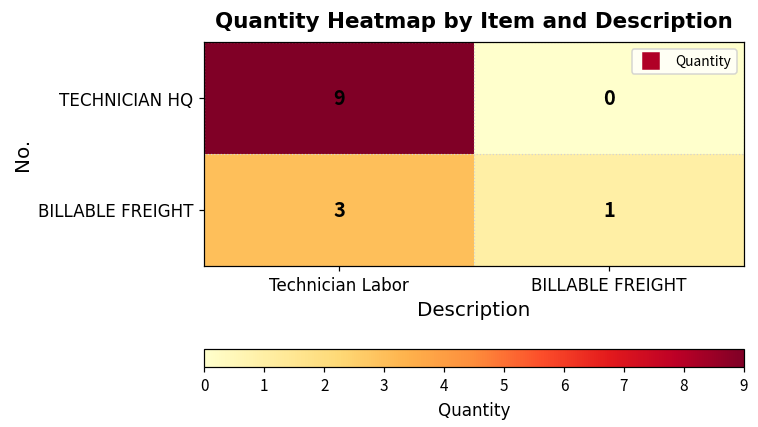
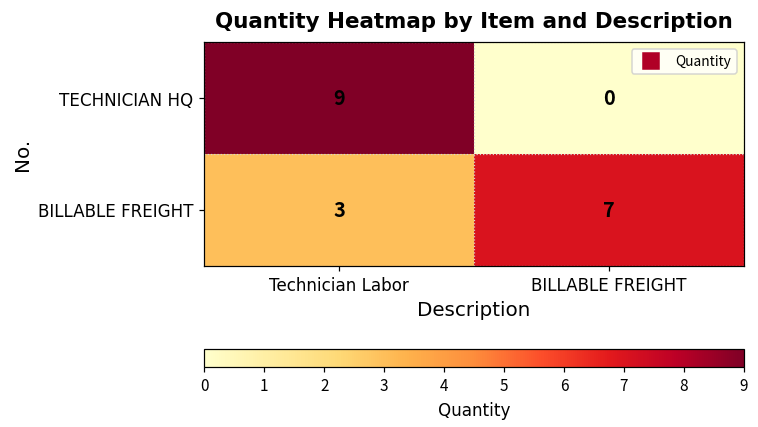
BILLABLE FREIGHT, BILLABLE FREIGHT: 1 -> 7
